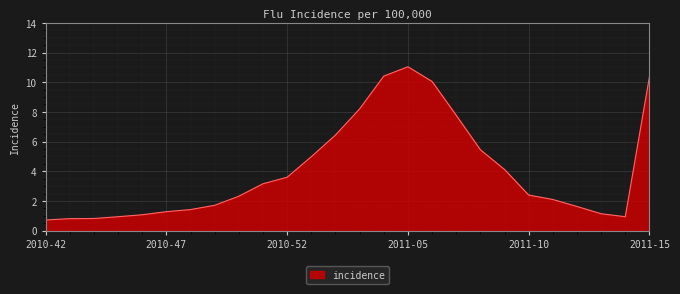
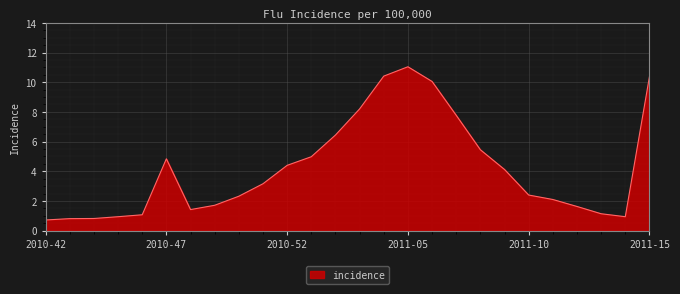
2010-47: 1.3 -> 4.8
2010-52: 3.6 -> 4.4
